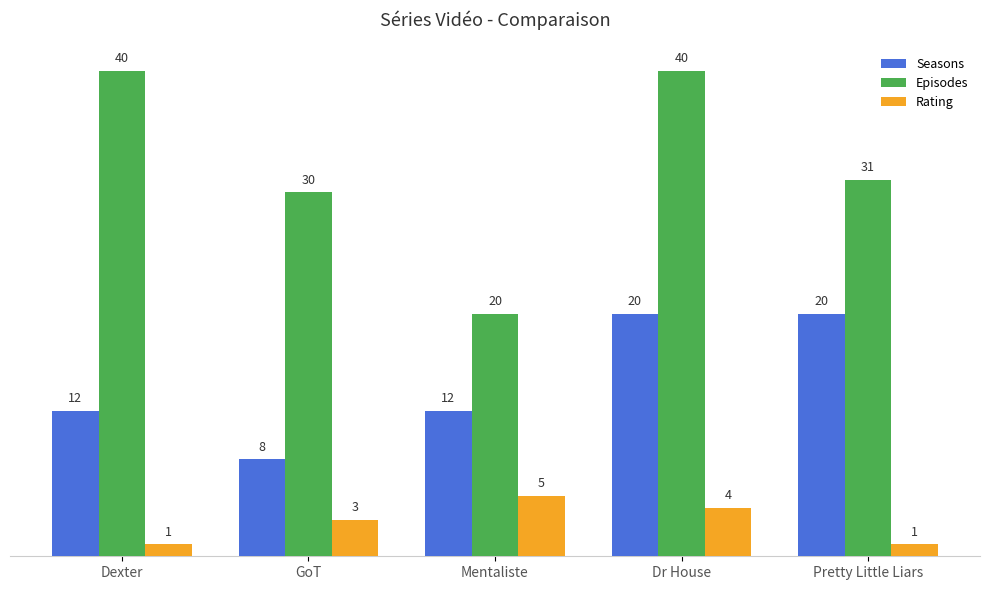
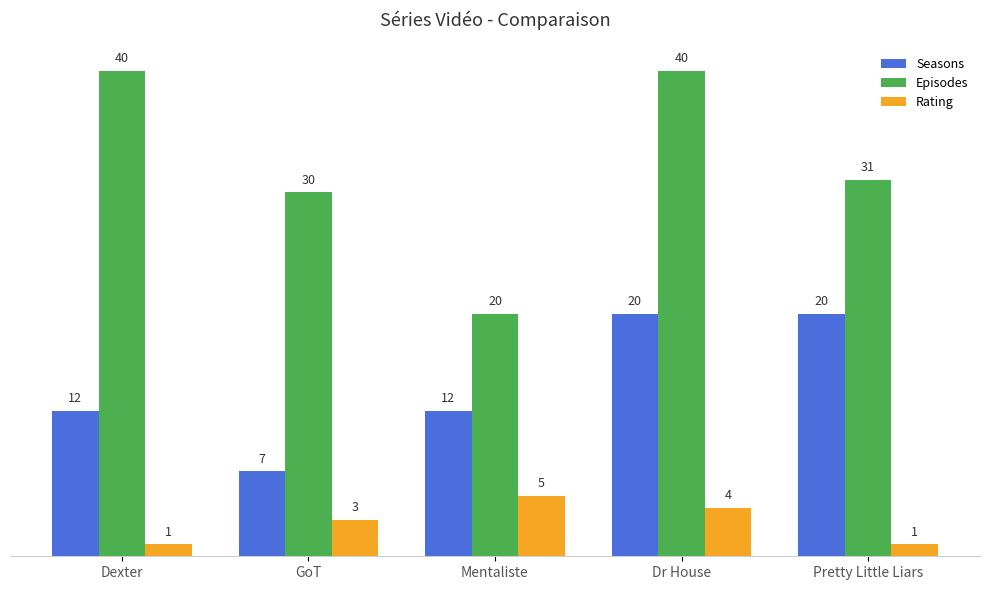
Seasons, GoT: 8 -> 7
